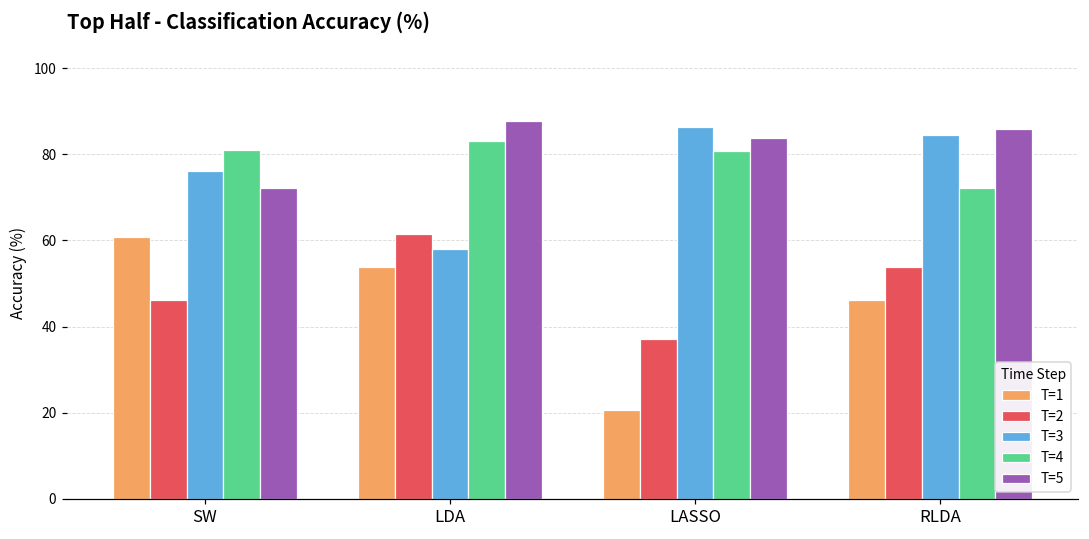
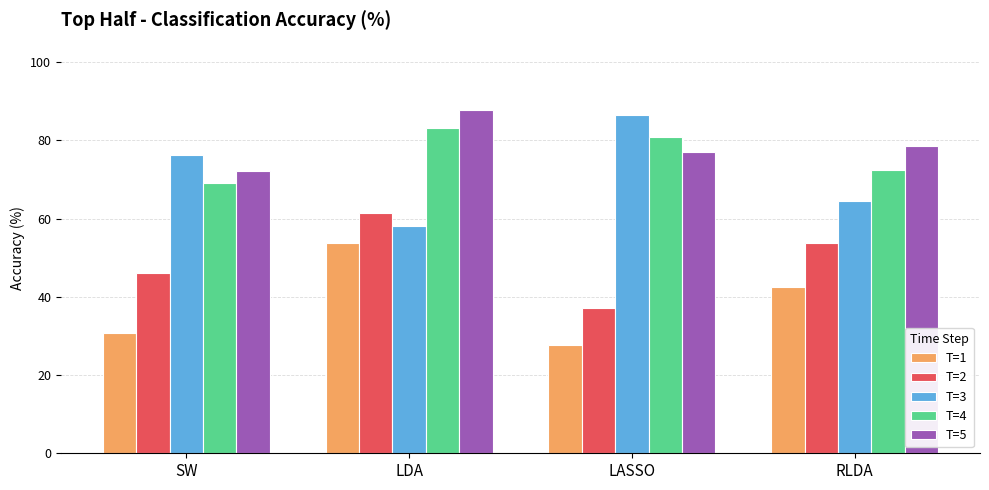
T=1, SW: 61 -> 31
T=4, SW: 81 -> 69
T=1, LASSO: 21 -> 28
T=5, LASSO: 84 -> 77
T=1, RLDA: 46 -> 42
T=3, RLDA: 85 -> 65
T=5, RLDA: 86 -> 78
